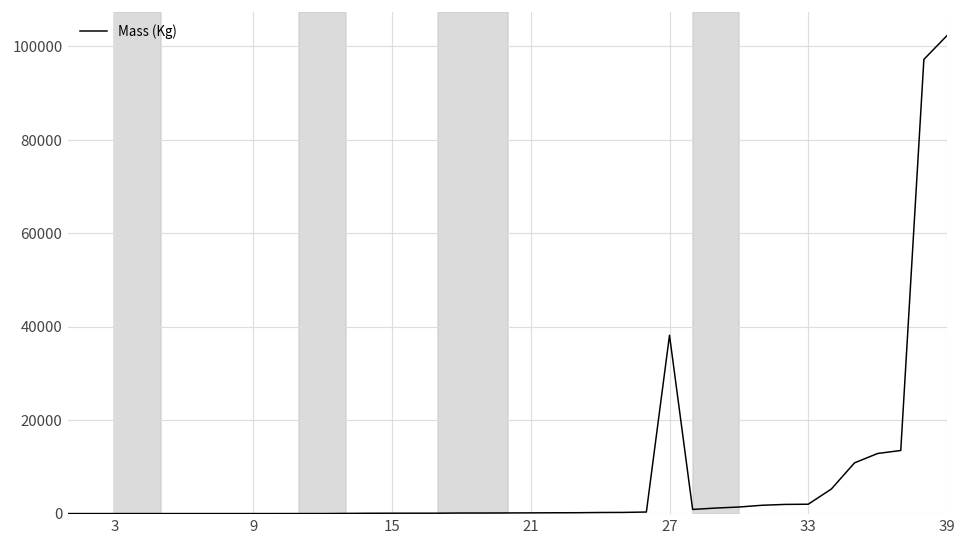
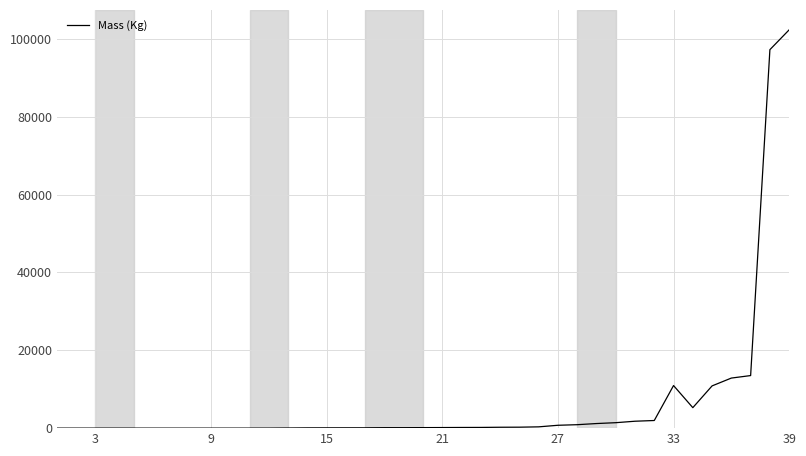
27: 38000 -> 1000
33: 2000 -> 11000
